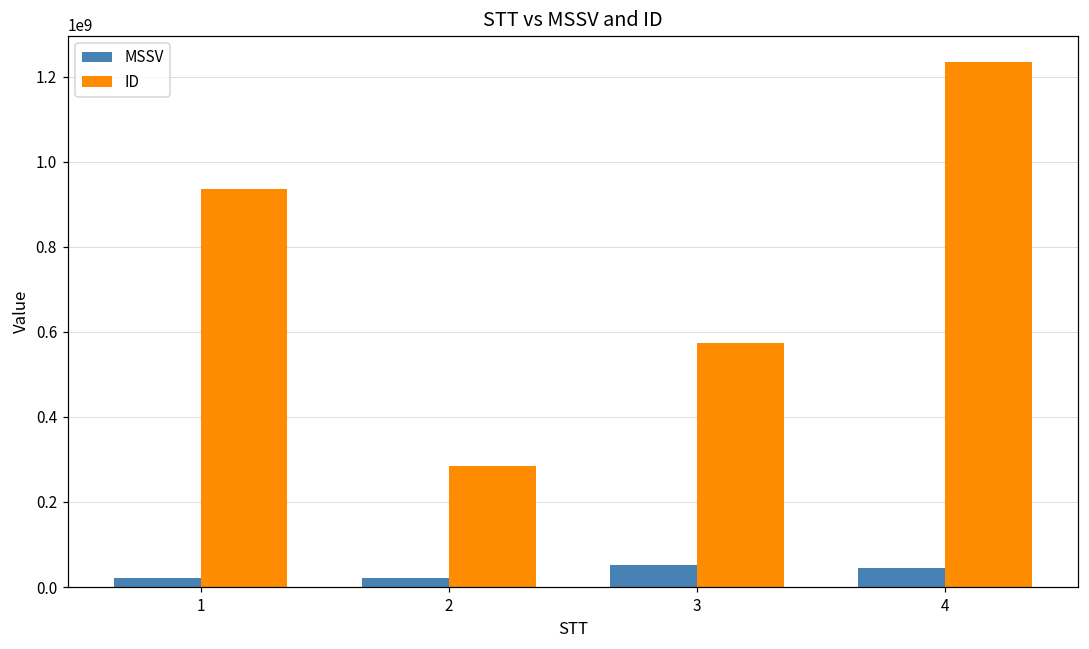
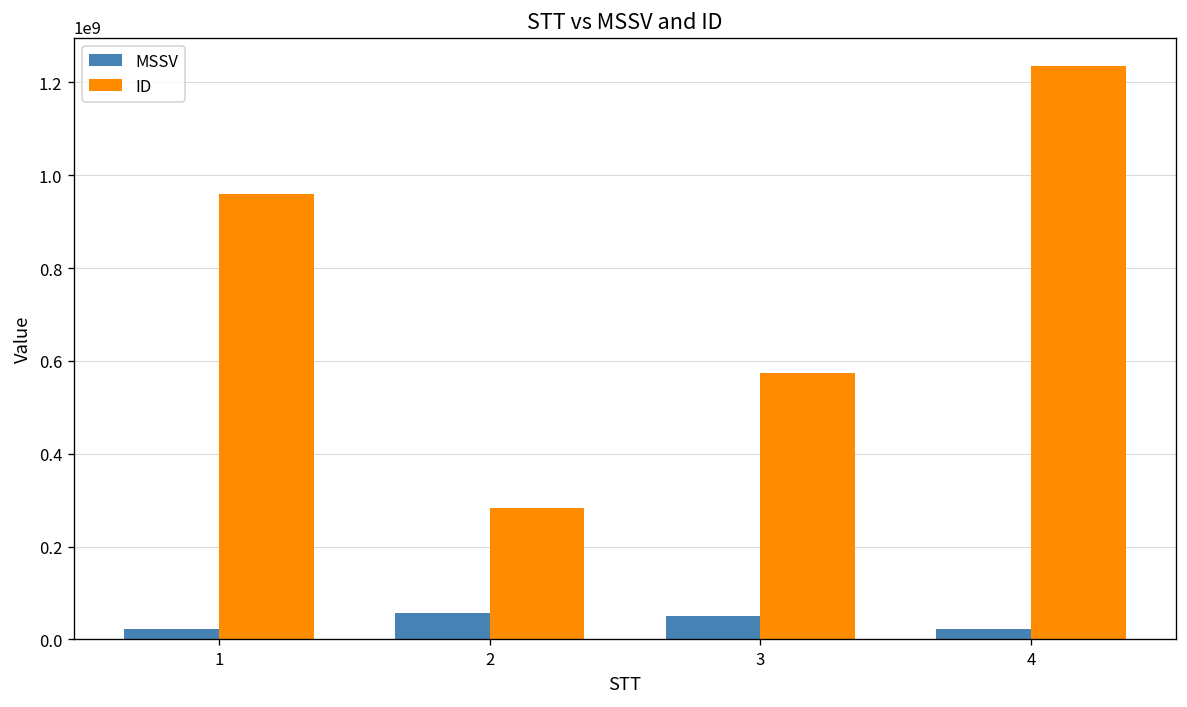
ID, 1: 930000000 -> 960000000
MSSV, 2: 20000000 -> 60000000
MSSV, 4: 50000000 -> 20000000
